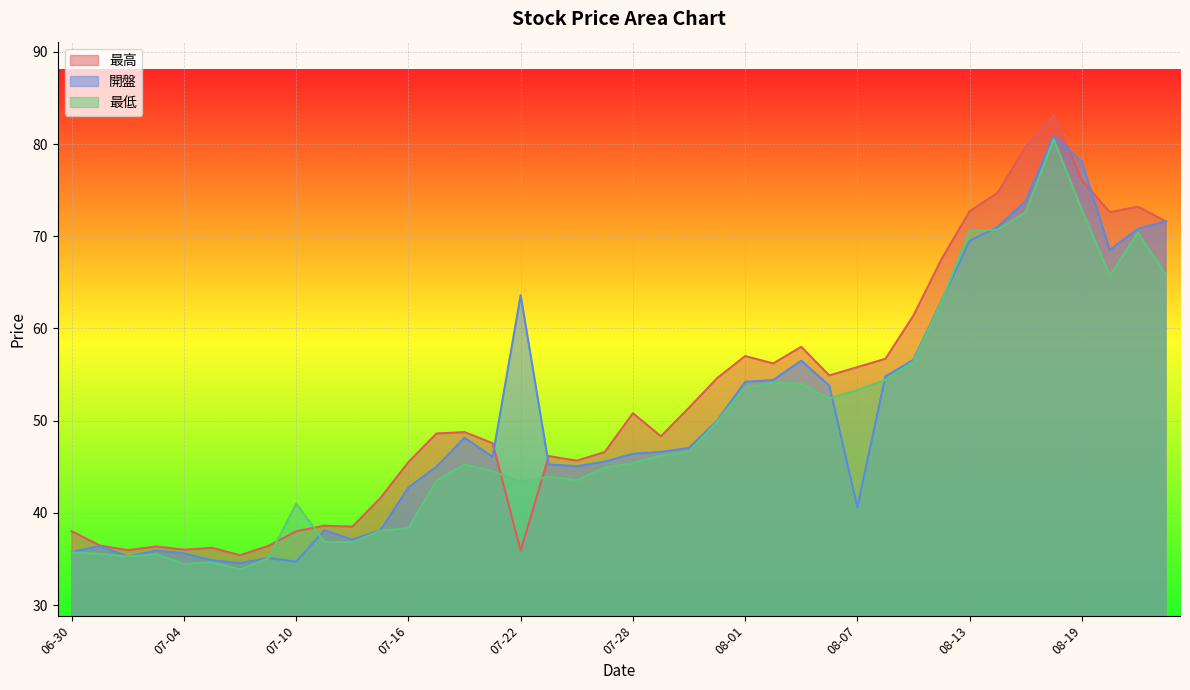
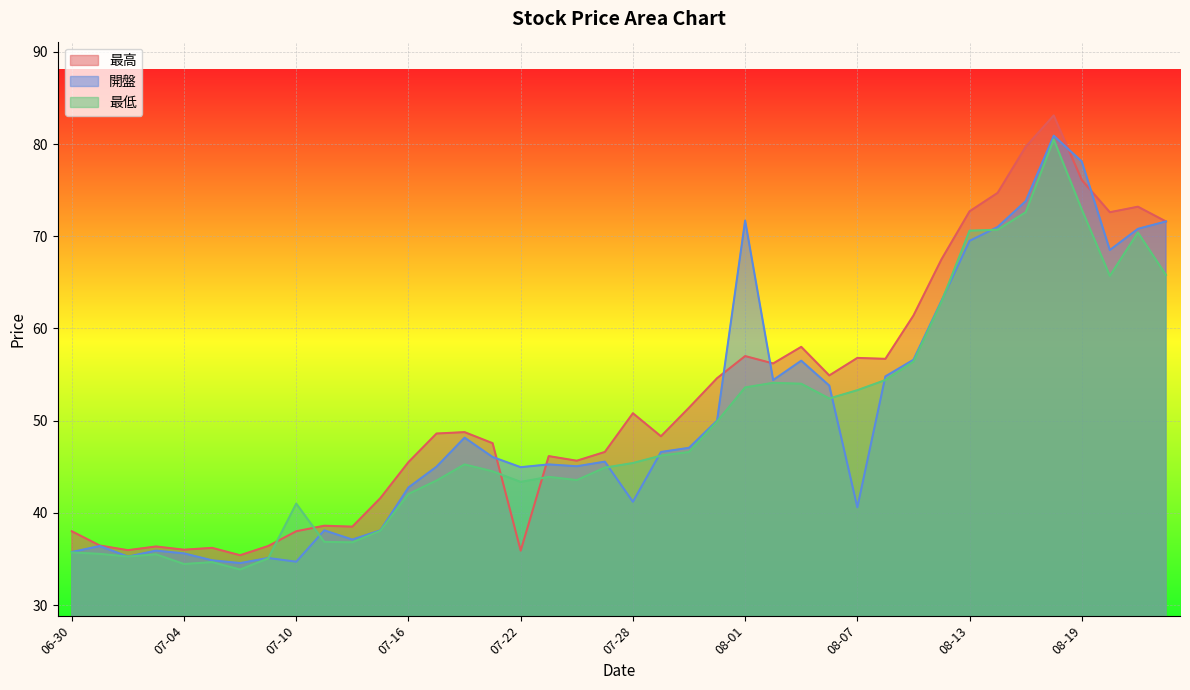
最低, 07-16: 38 -> 42
開盤, 07-22: 64 -> 45
開盤, 07-28: 46 -> 41
開盤, 08-01: 54 -> 72
最高, 08-07: 56 -> 57
